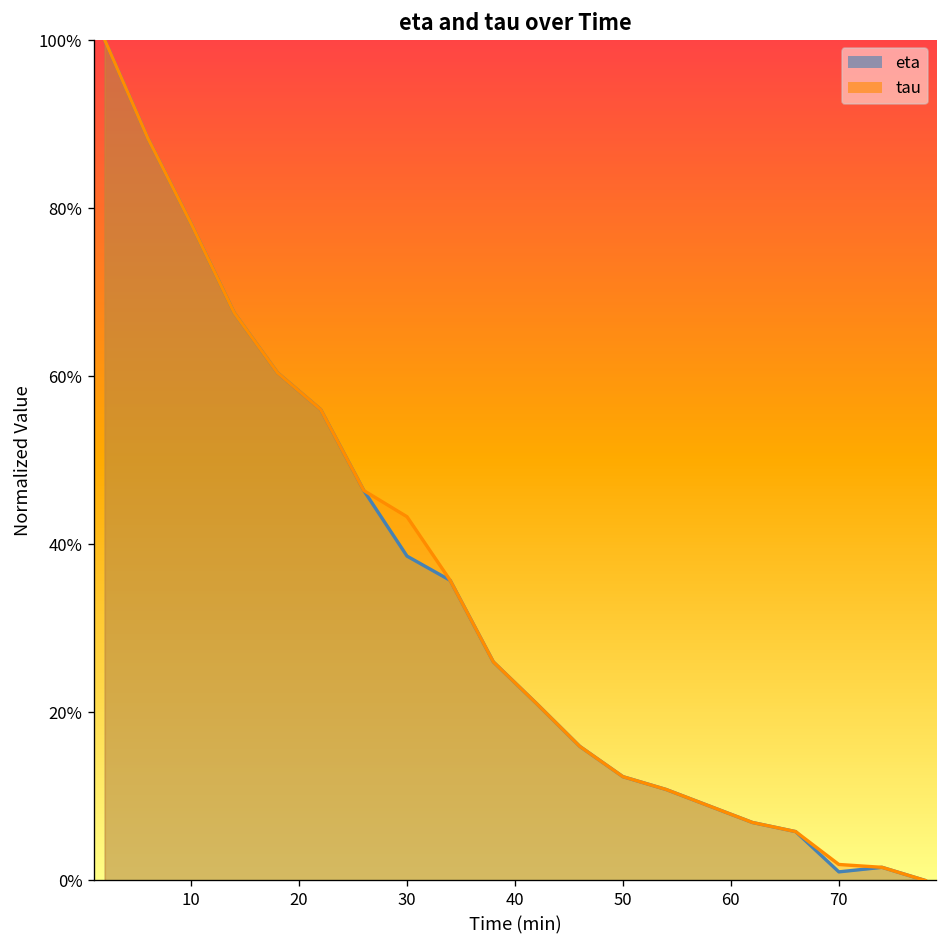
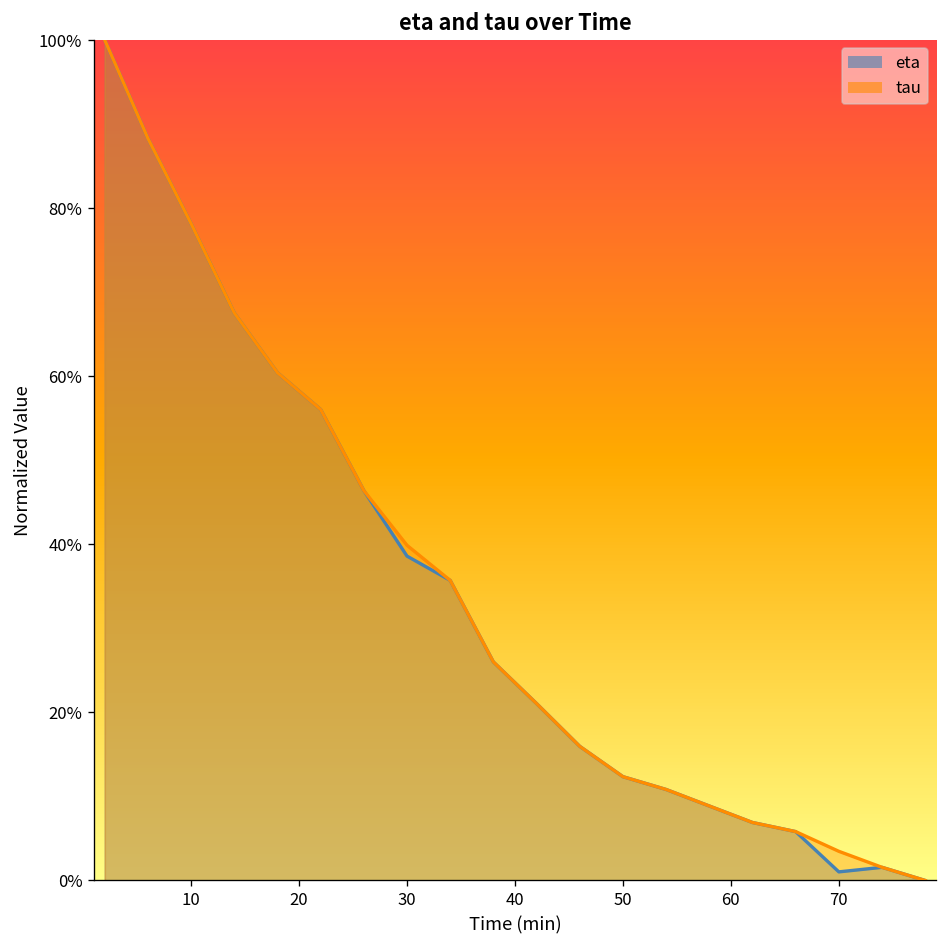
tau, 30: 43% -> 40%
tau, 70: 2% -> 3%
